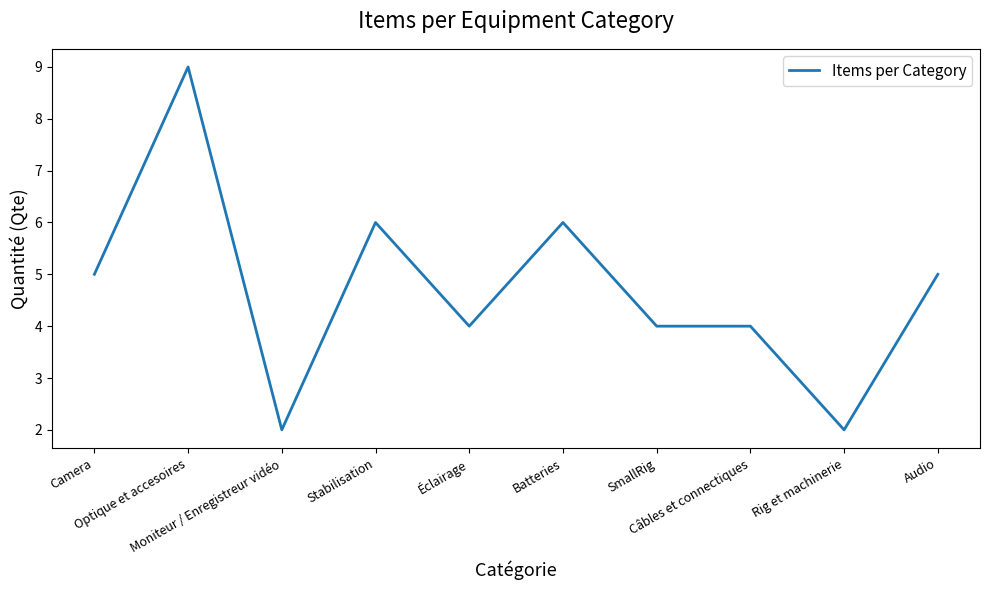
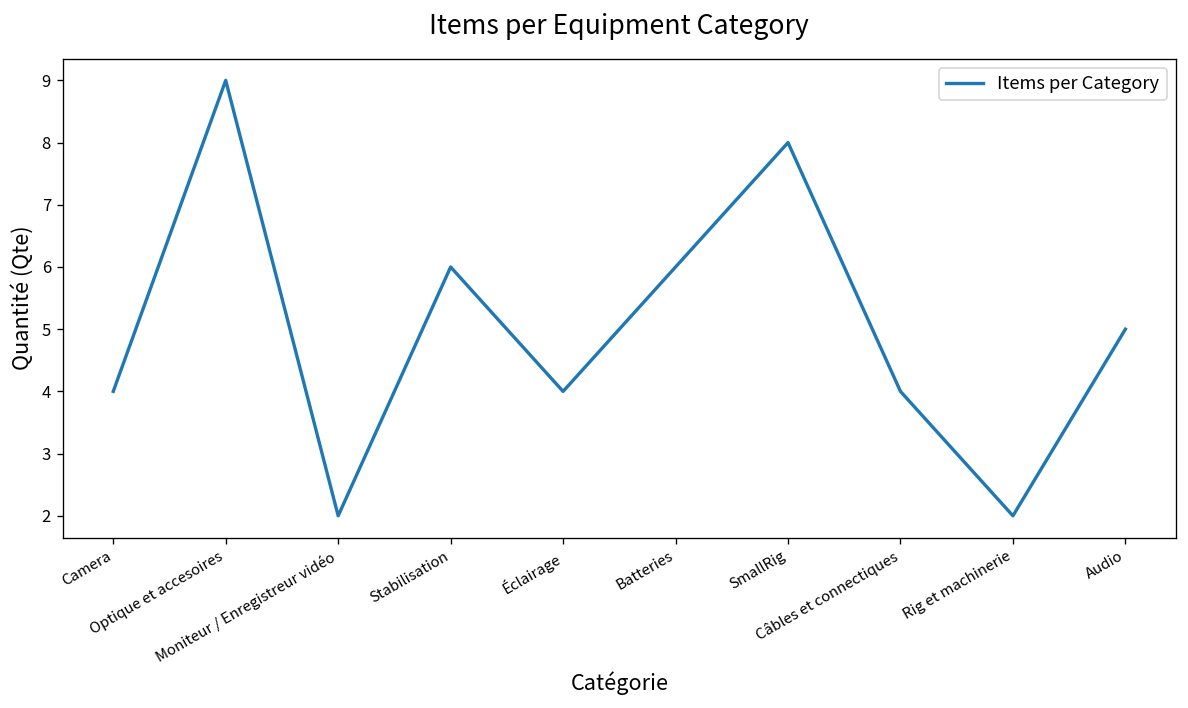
Camera: 5 -> 4
SmallRig: 4 -> 8
